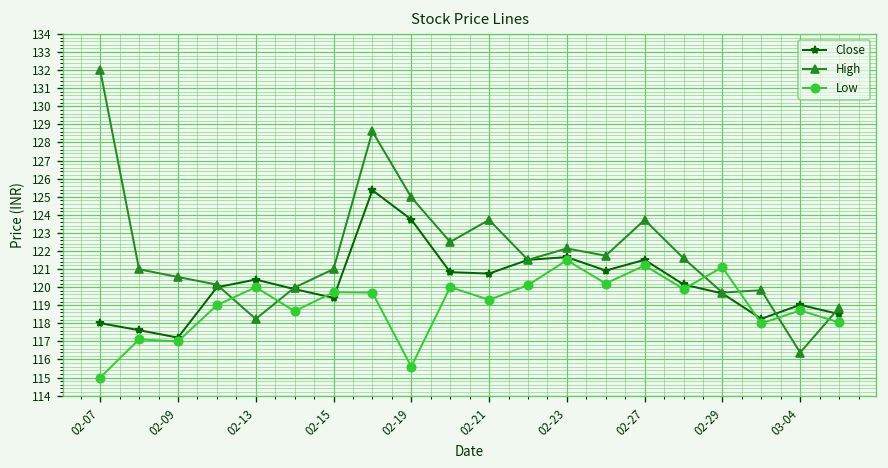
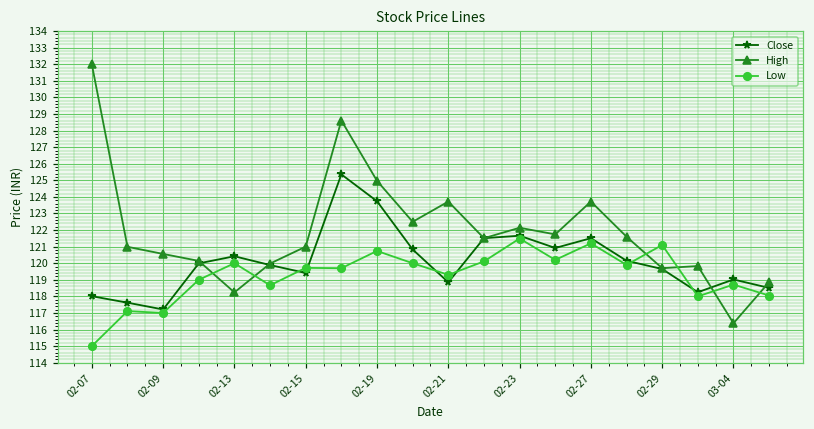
Low, 02-19: 115.6 -> 120.7
Close, 02-21: 120.8 -> 118.9
